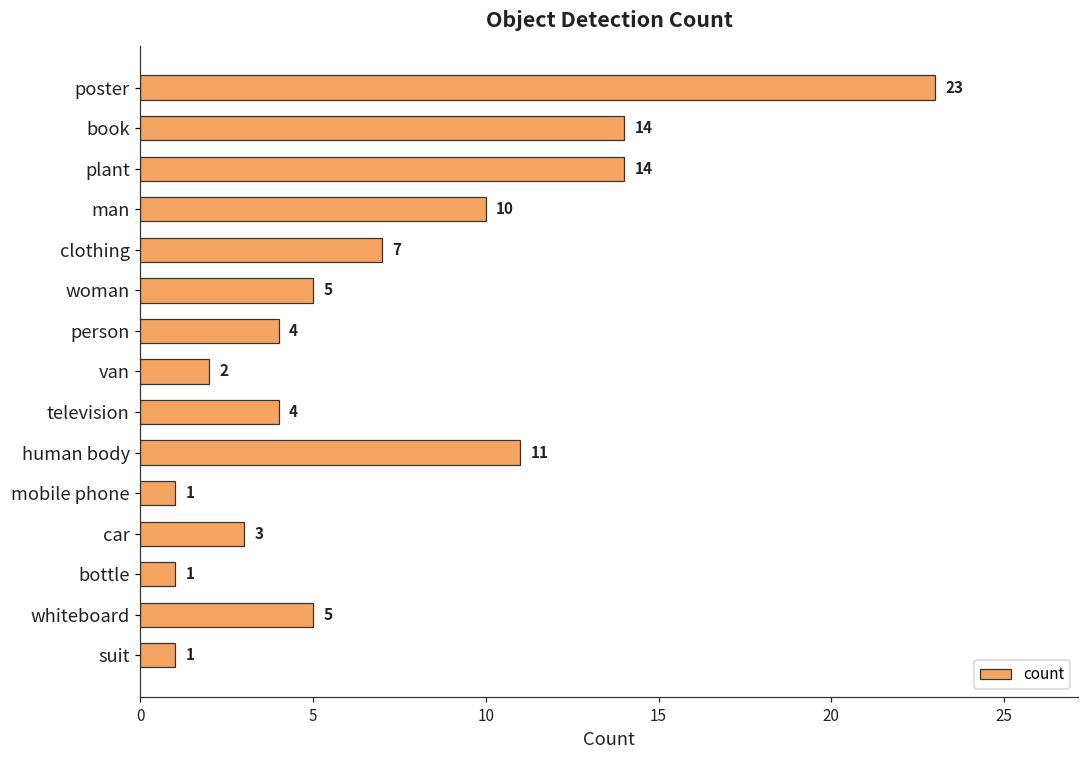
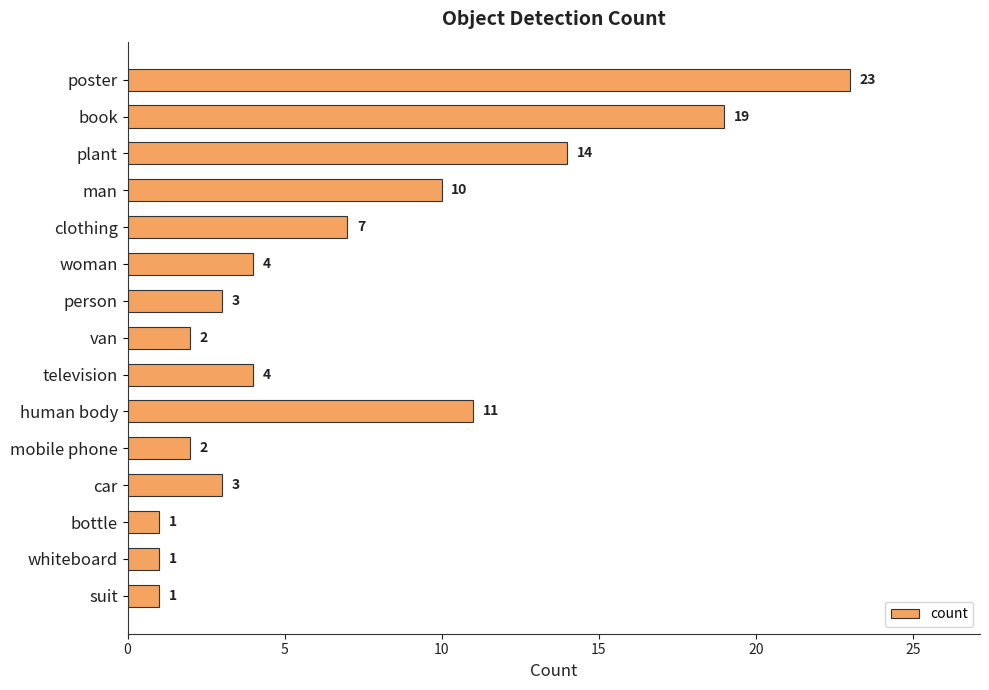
book: 14 -> 19
woman: 5 -> 4
person: 4 -> 3
mobile phone: 1 -> 2
whiteboard: 5 -> 1
